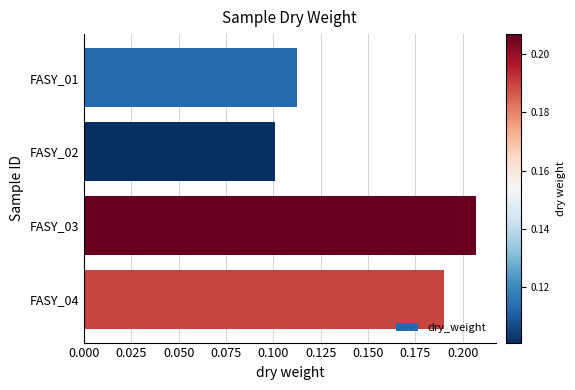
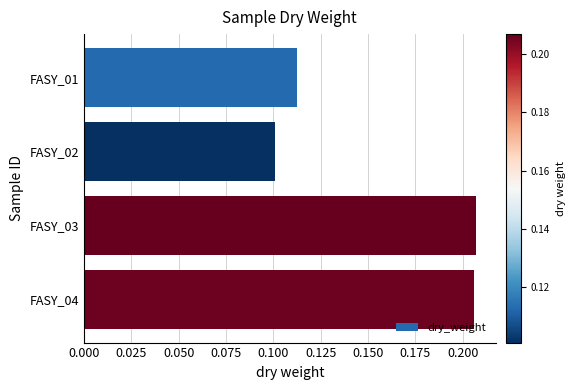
FASY_04: 0.190 -> 0.206
